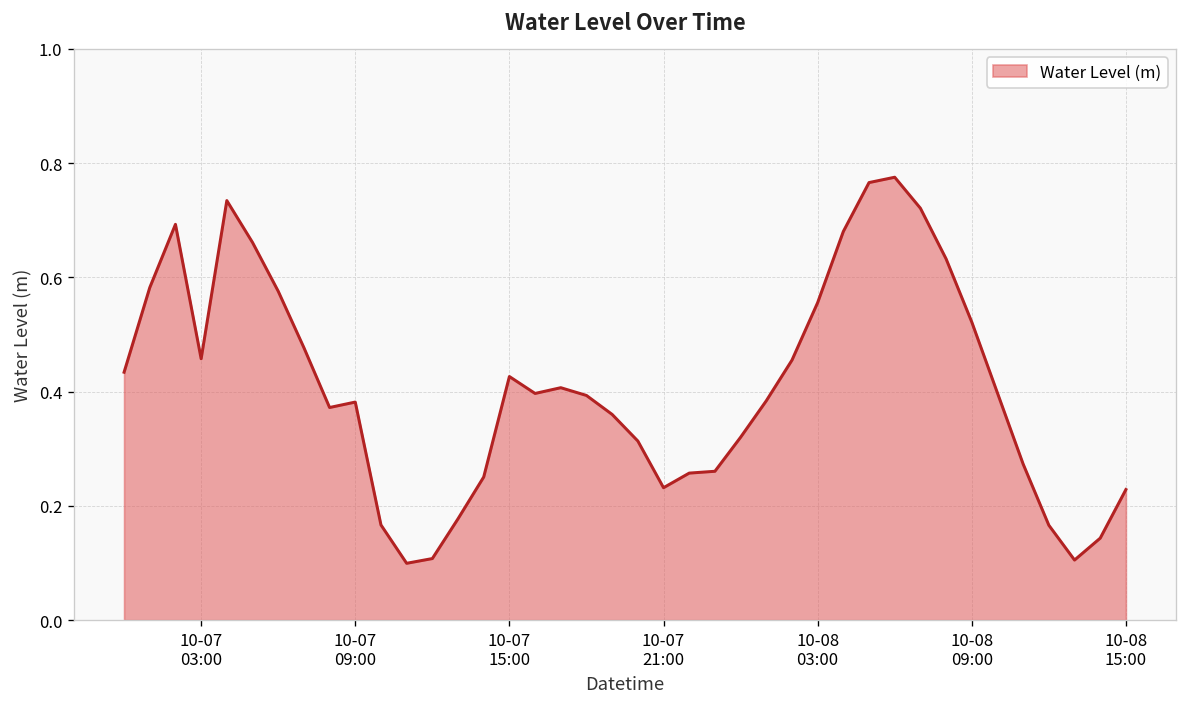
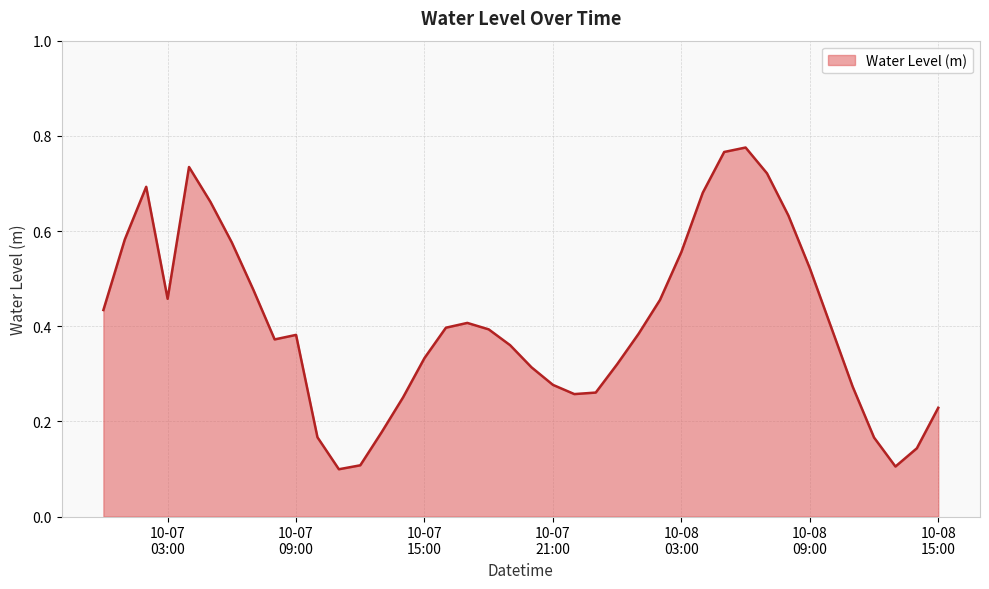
10-07 15:00: 0.43 -> 0.33
10-07 21:00: 0.23 -> 0.28
